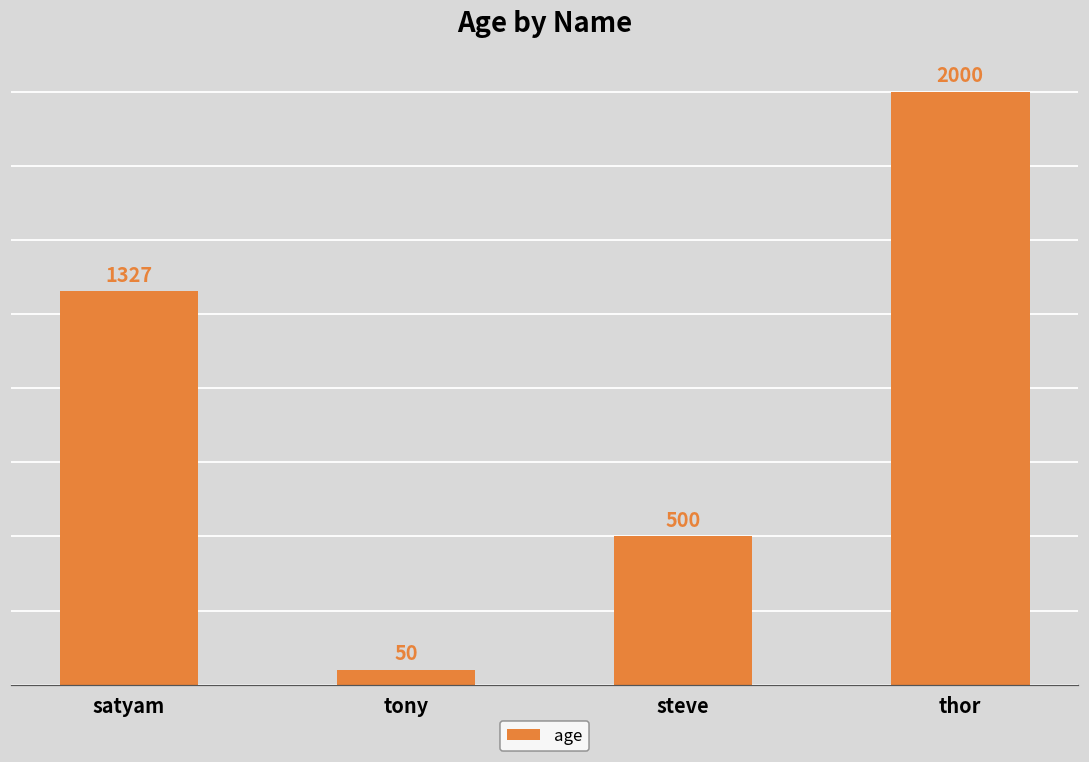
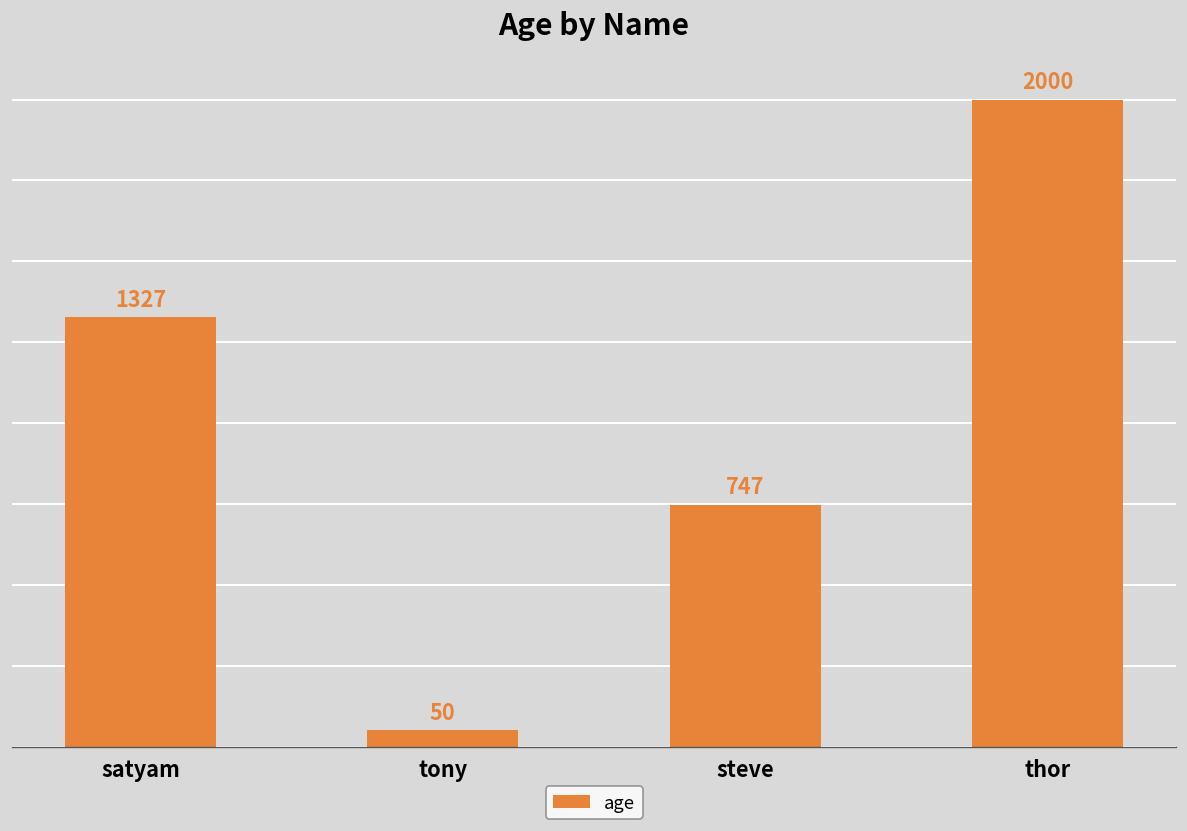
steve: 500 -> 747
